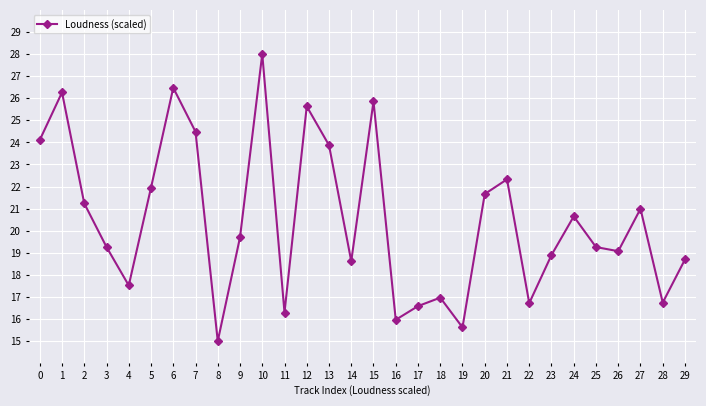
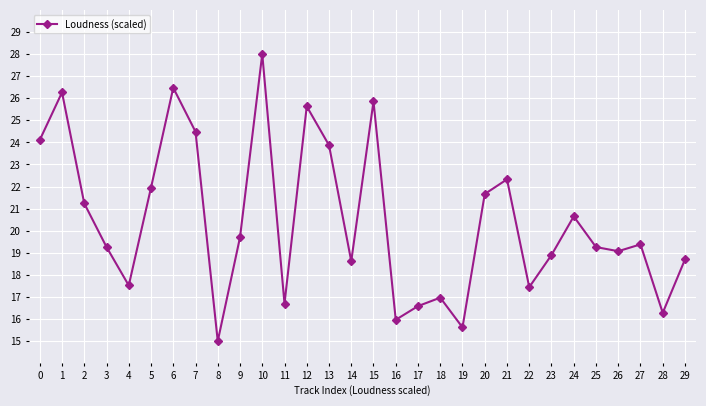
11: 16.3 -> 16.7
22: 16.7 -> 17.4
27: 21.0 -> 19.4
28: 16.7 -> 16.3
